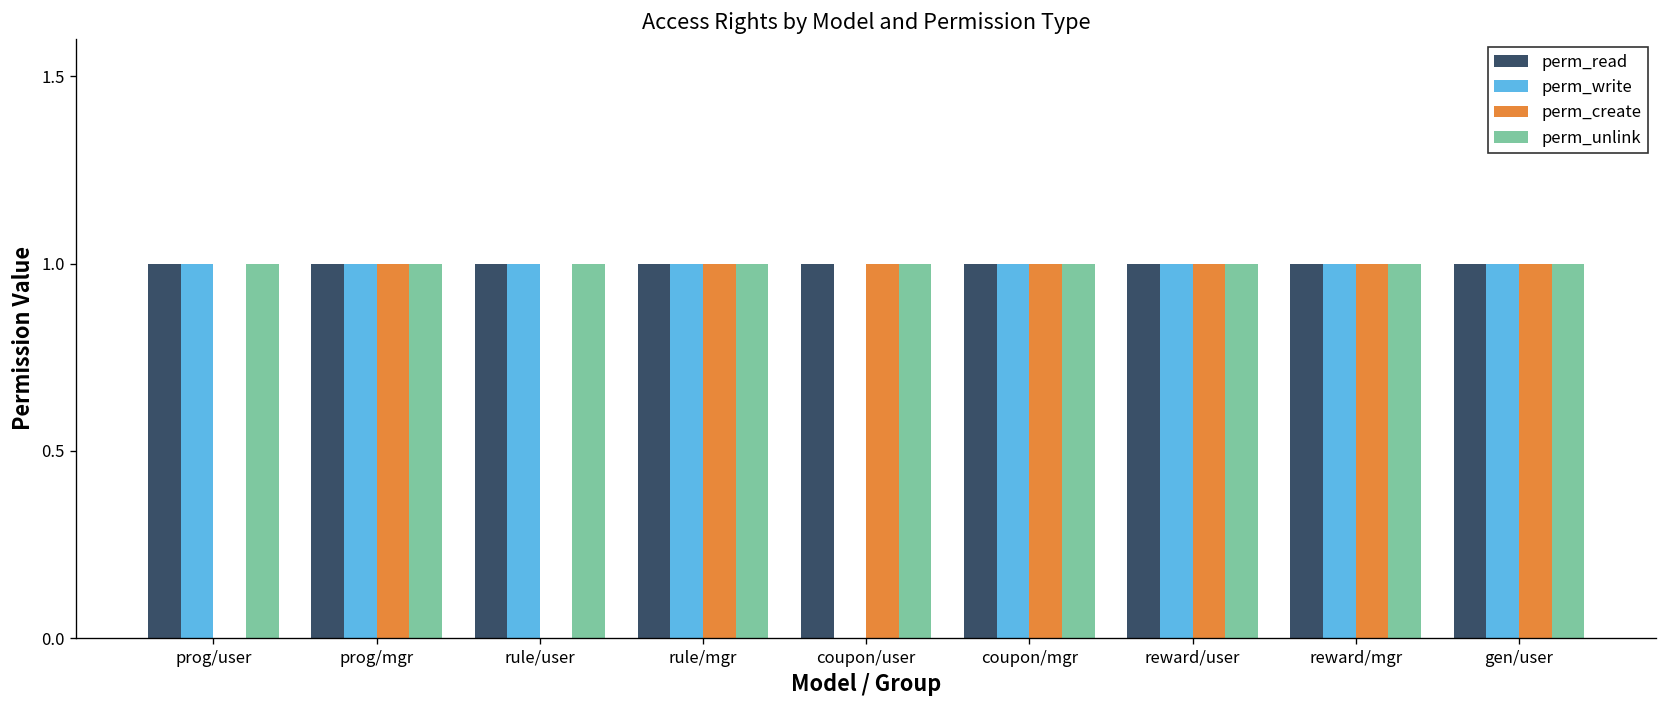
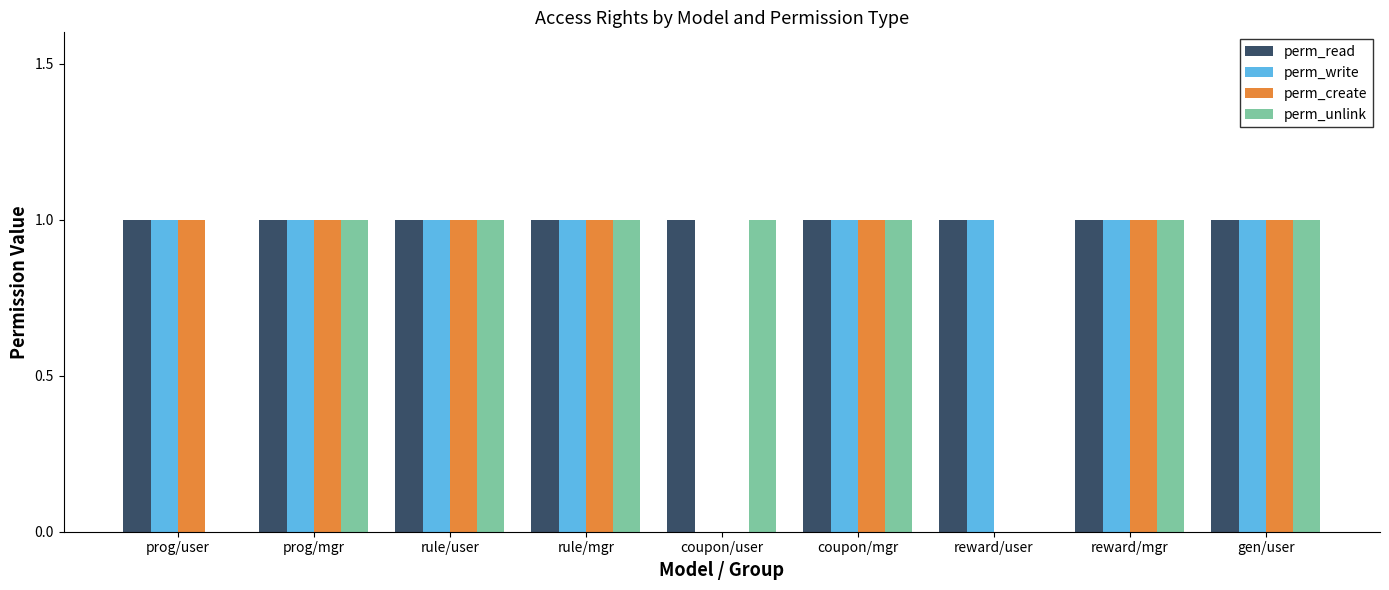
perm_create, prog/user: 0 -> 1
perm_unlink, prog/user: 1 -> 0
perm_create, rule/user: 0 -> 1
perm_create, coupon/user: 1 -> 0
perm_create, reward/user: 1 -> 0
perm_unlink, reward/user: 1 -> 0
